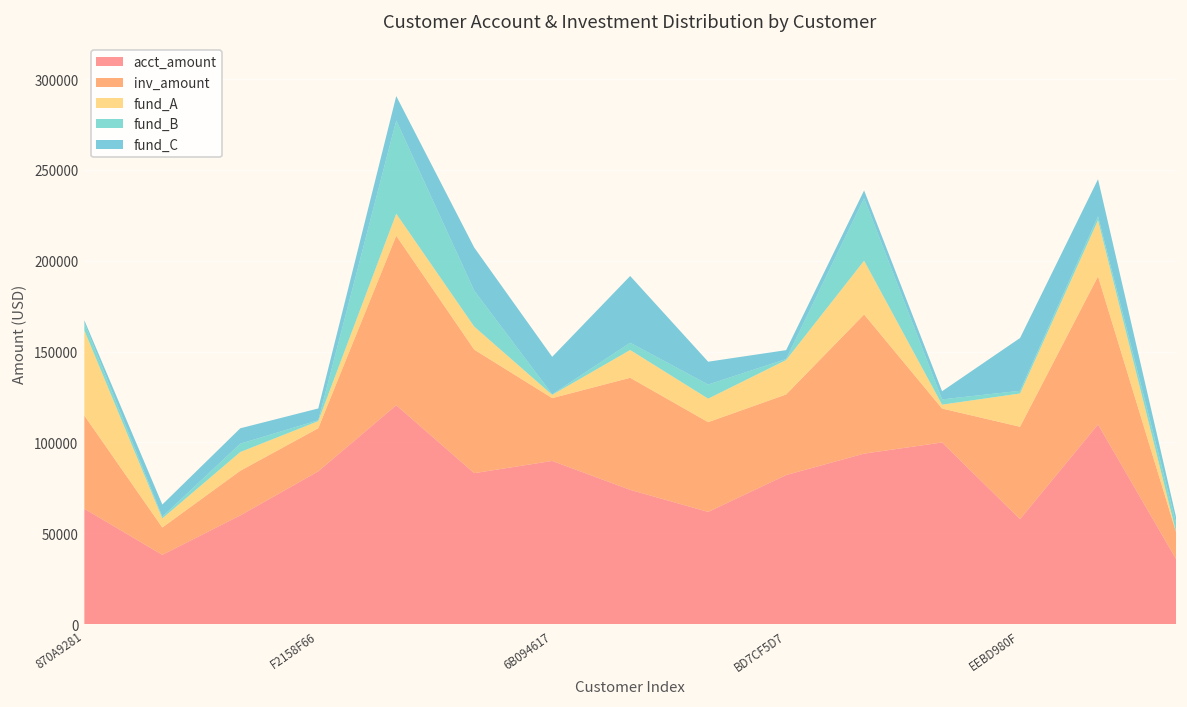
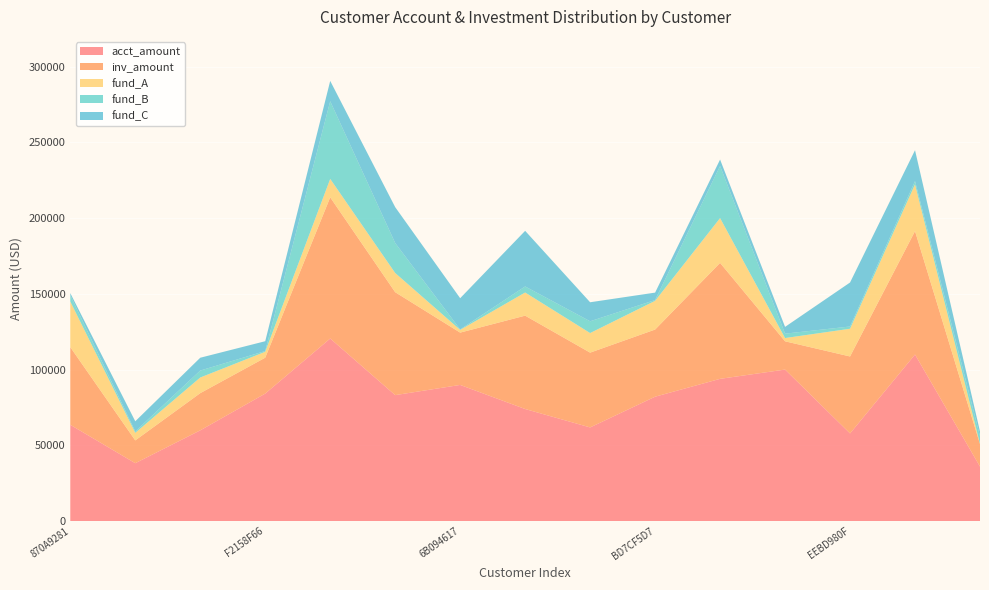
fund_A, 870A9281: 47000 -> 30000
